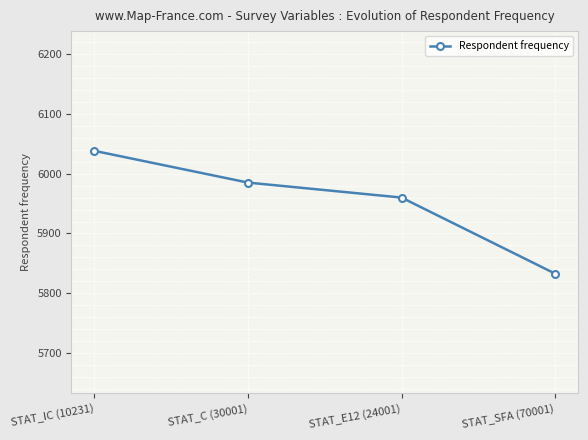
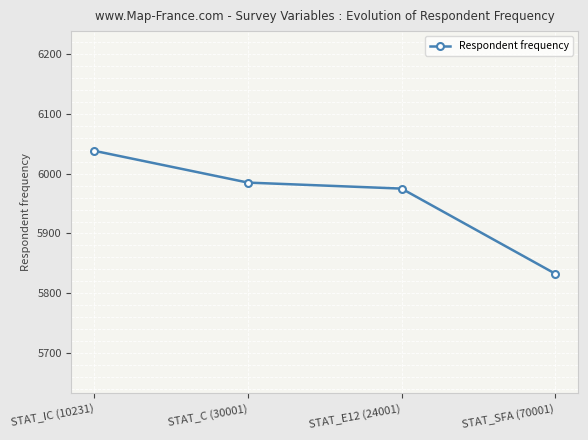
STAT_E12 (24001): 5960 -> 5980
